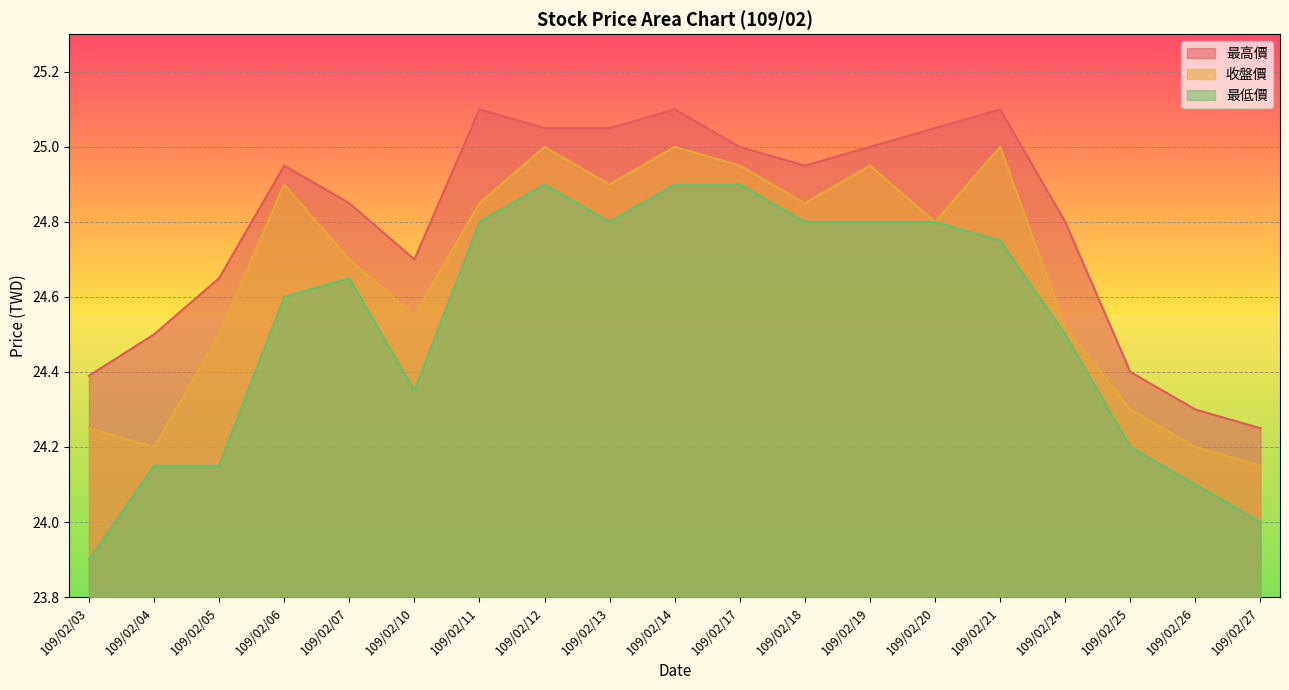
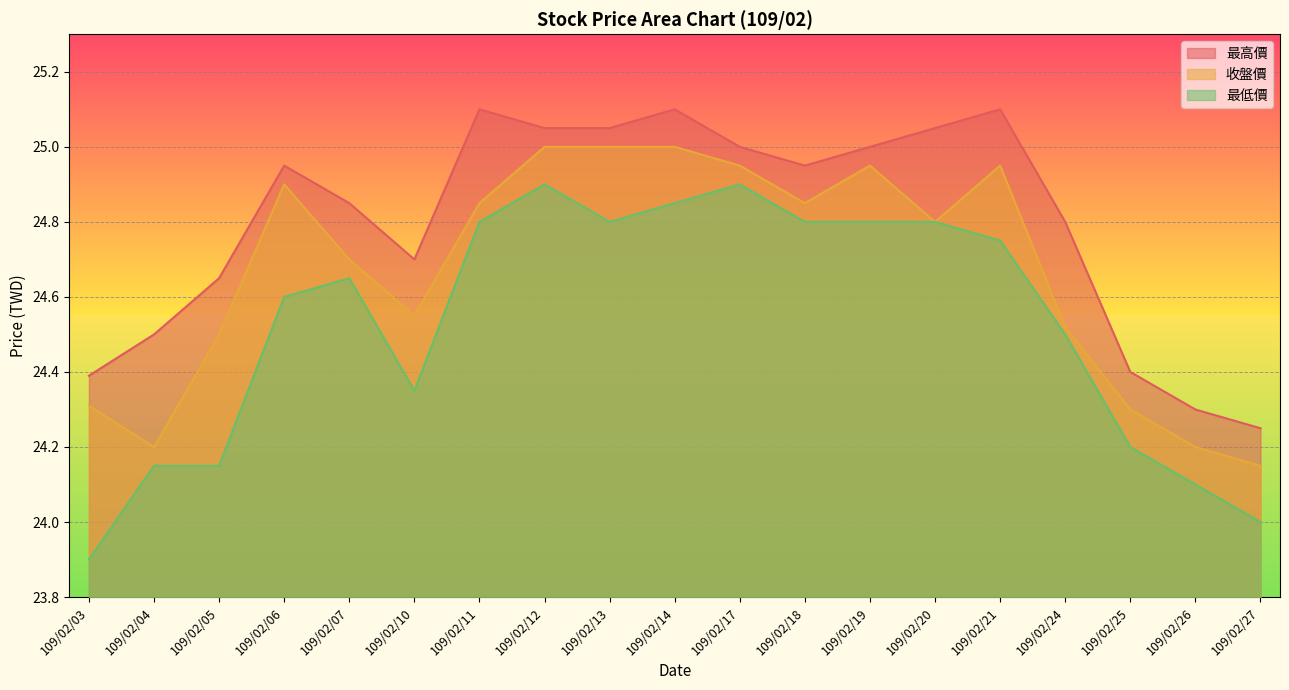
收盤價, 109/02/03: 24.25 -> 24.31
收盤價, 109/02/13: 24.9 -> 25.0
最低價, 109/02/14: 24.90 -> 24.85
收盤價, 109/02/21: 25.00 -> 24.95
